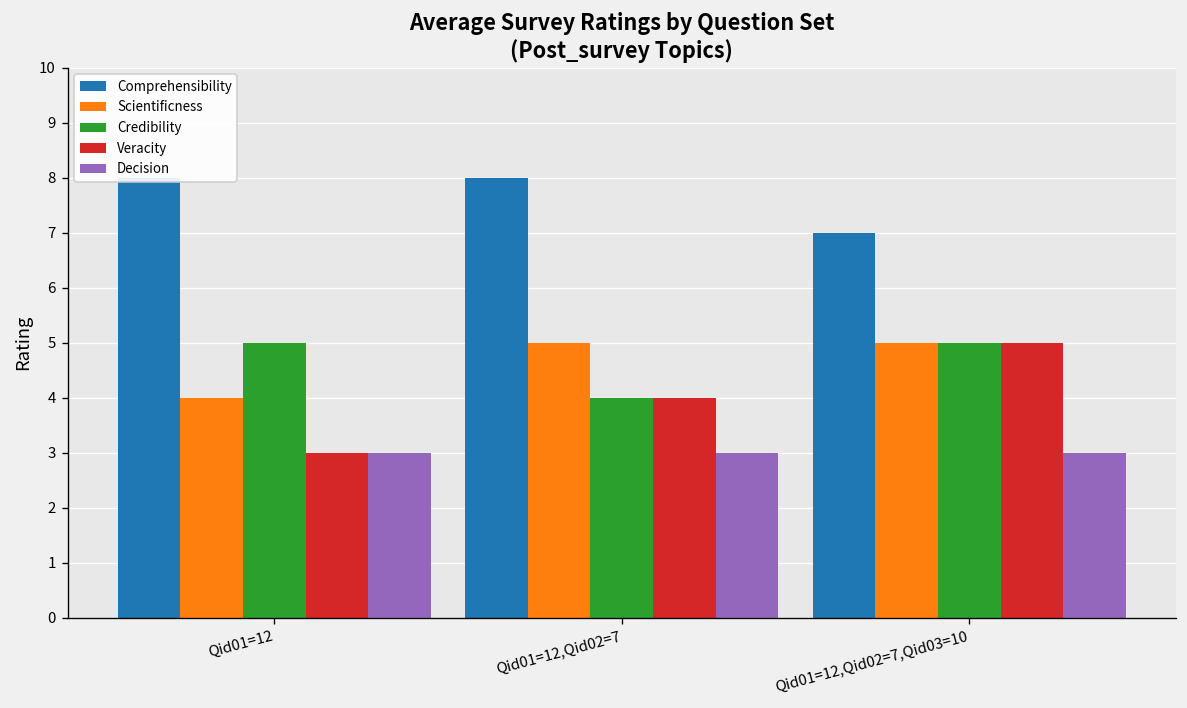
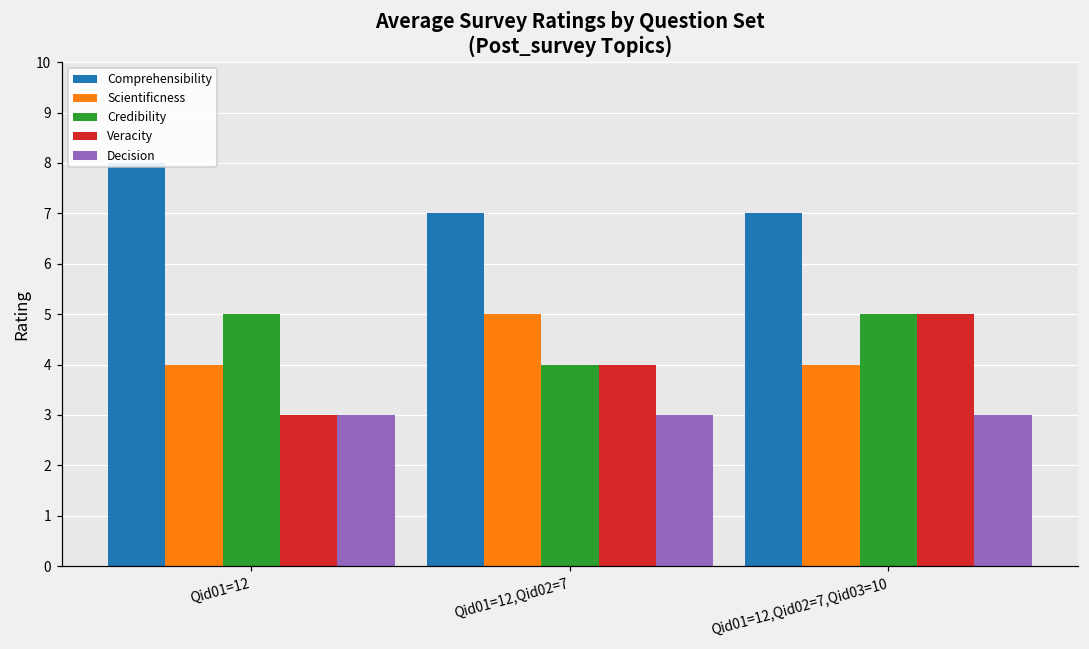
Comprehensibility, Qid01=12,Qid02=7: 8 -> 7
Scientificness, Qid01=12,Qid02=7,Qid03=10: 5 -> 4
